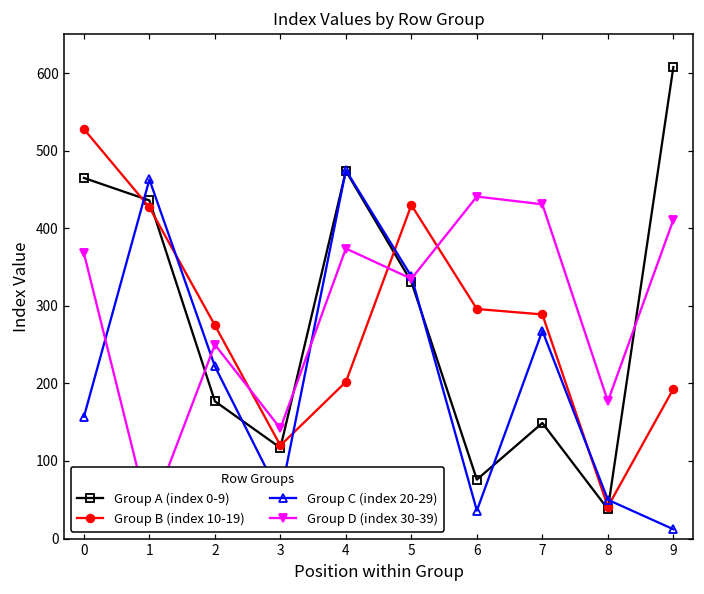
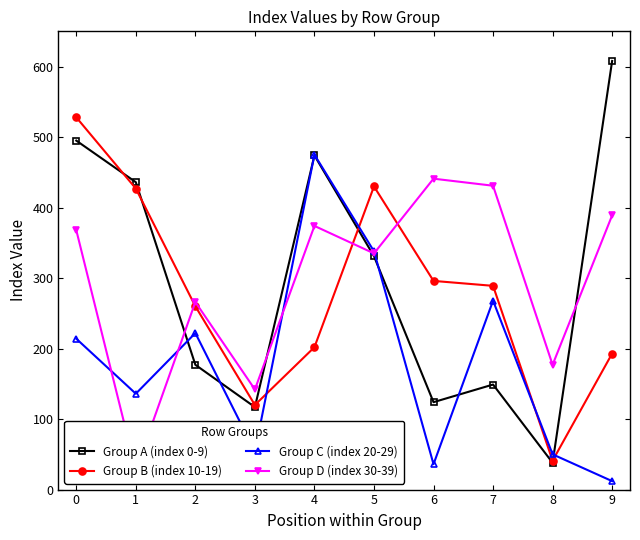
Group A (index 0-9), 0: 470 -> 500
Group C (index 20-29), 0: 160 -> 210
Group C (index 20-29), 1: 460 -> 140
Group B (index 10-19), 2: 280 -> 260
Group D (index 30-39), 2: 250 -> 270
Group A (index 0-9), 6: 80 -> 120
Group D (index 30-39), 9: 410 -> 390
